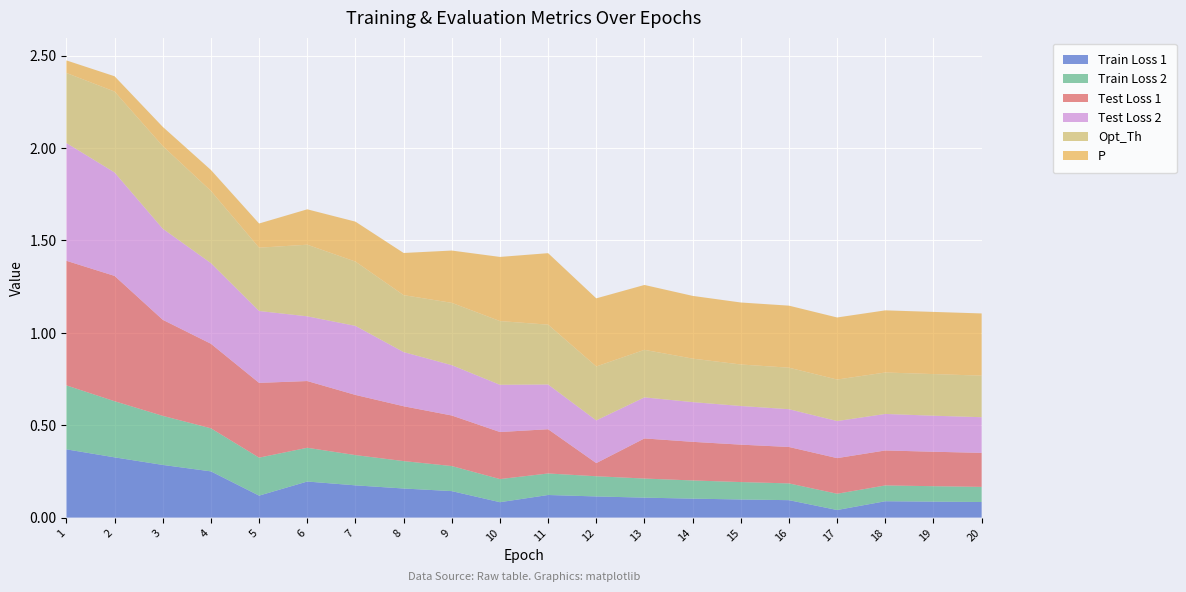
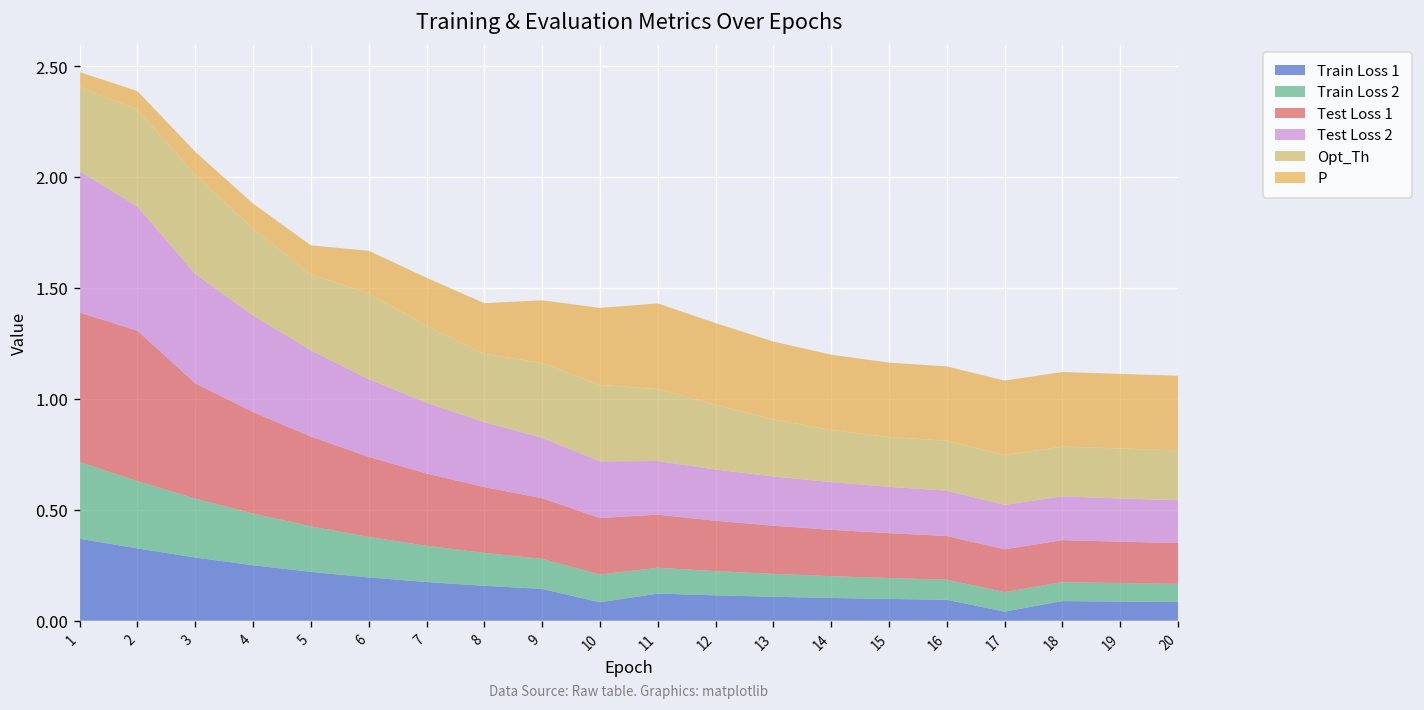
Train Loss 1, 5: 0.12 -> 0.22
Test Loss 2, 7: 0.37 -> 0.32
Test Loss 1, 12: 0.07 -> 0.23
